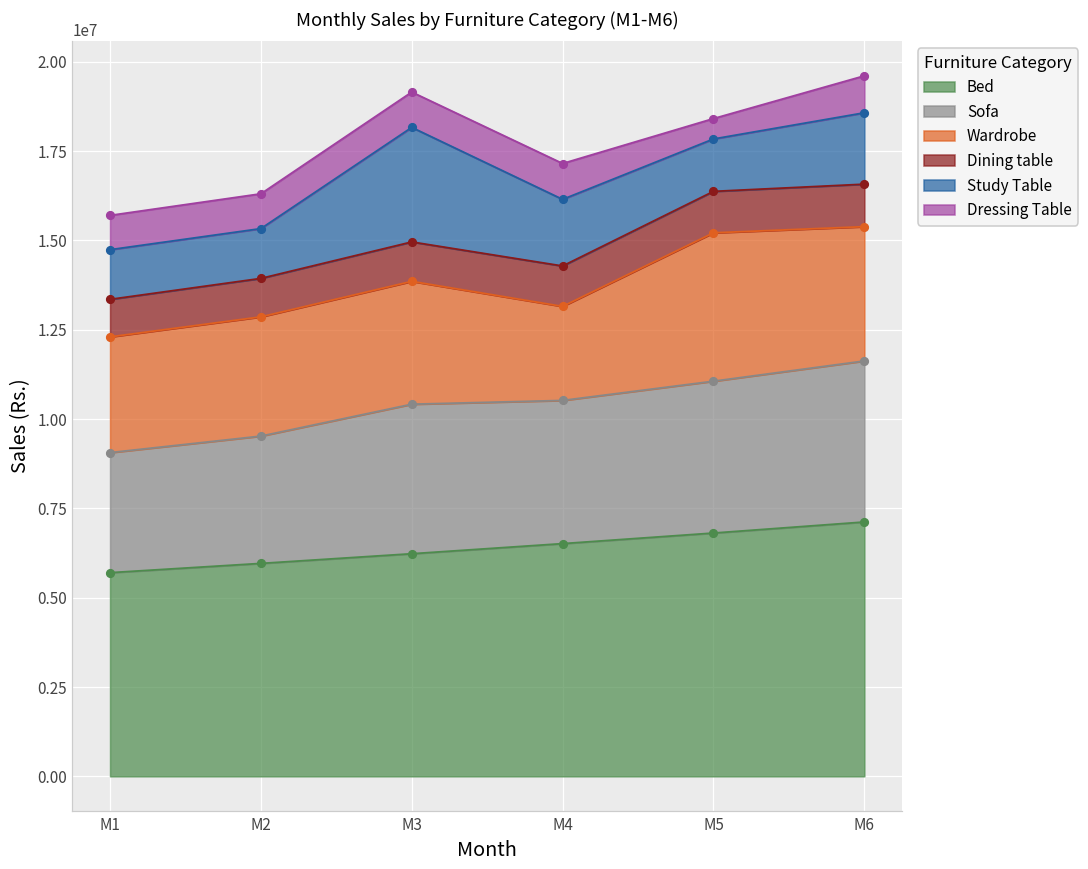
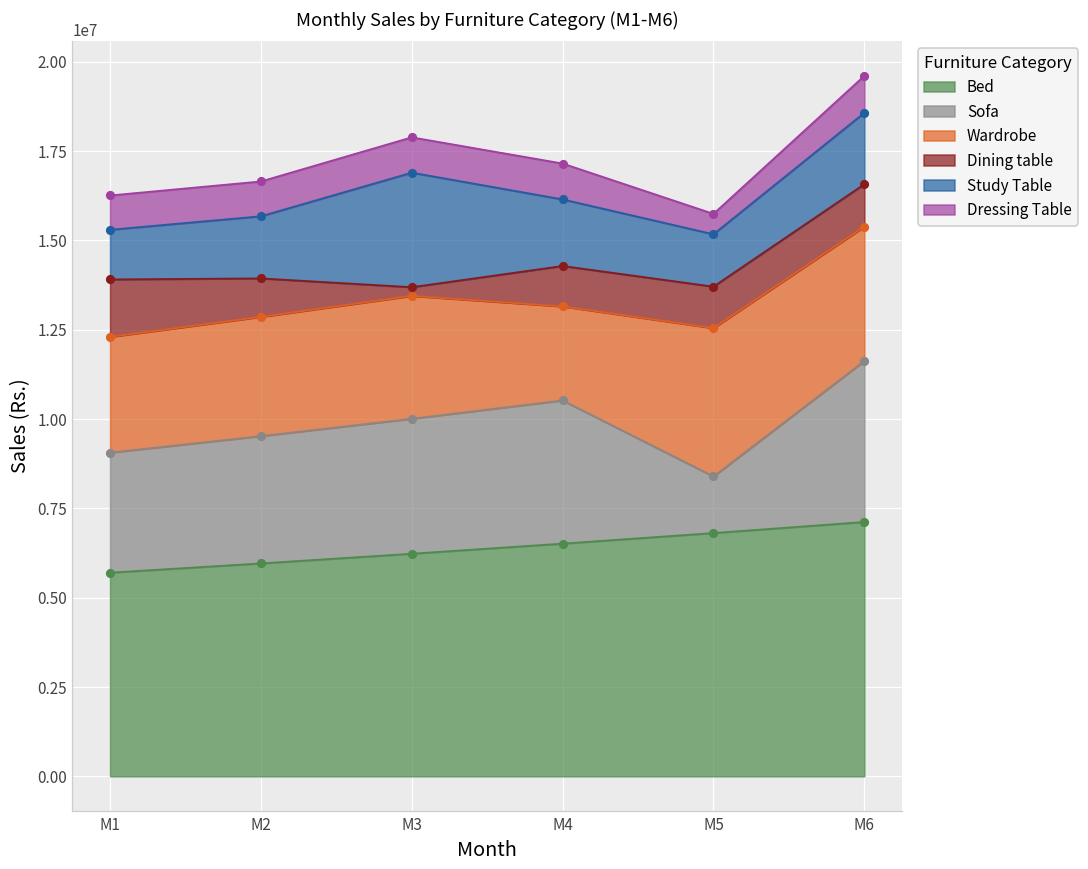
Dining table, M1: 1100000 -> 1600000
Study Table, M2: 1400000 -> 1700000
Sofa, M3: 4200000 -> 3800000
Dining table, M3: 1100000 -> 200000
Sofa, M5: 4200000 -> 1600000
